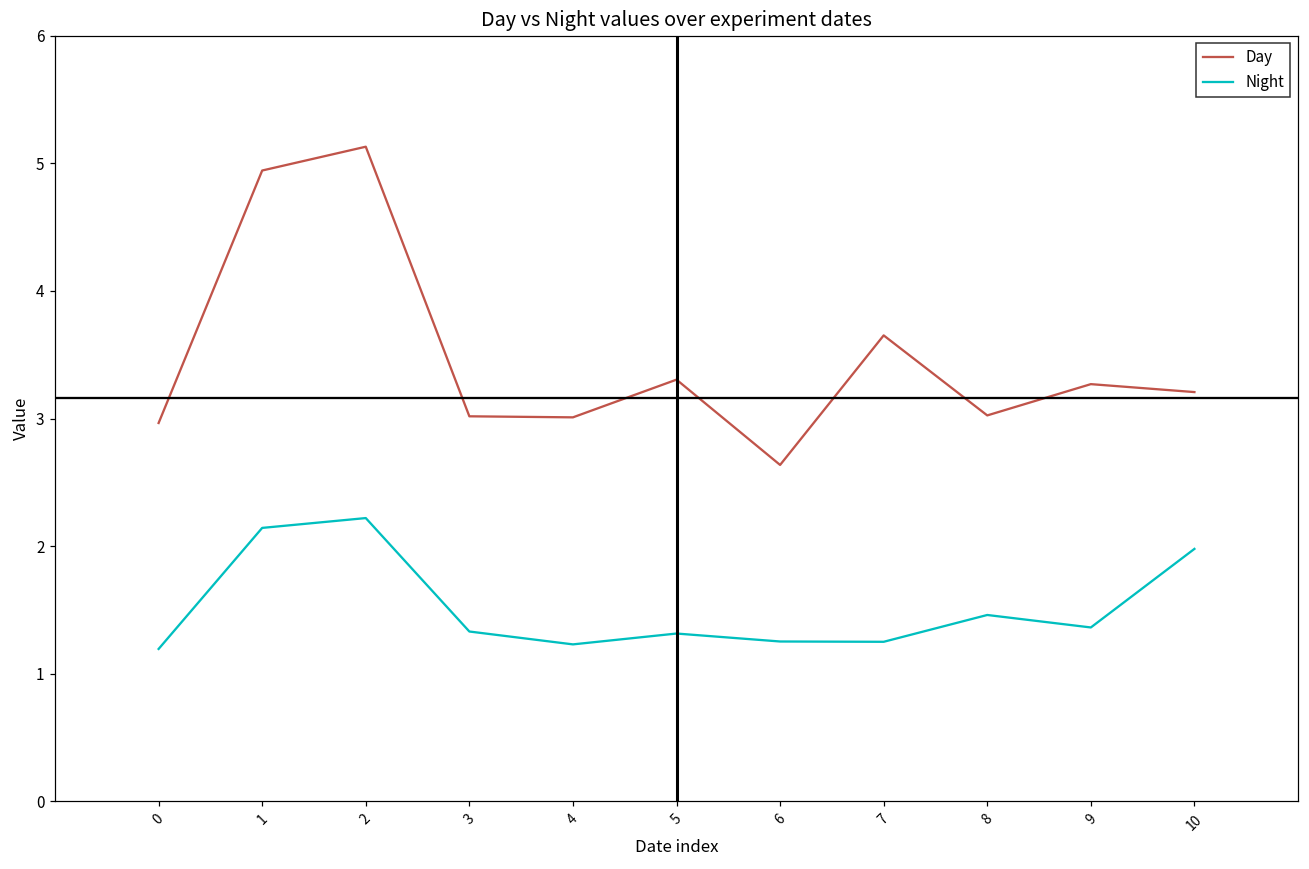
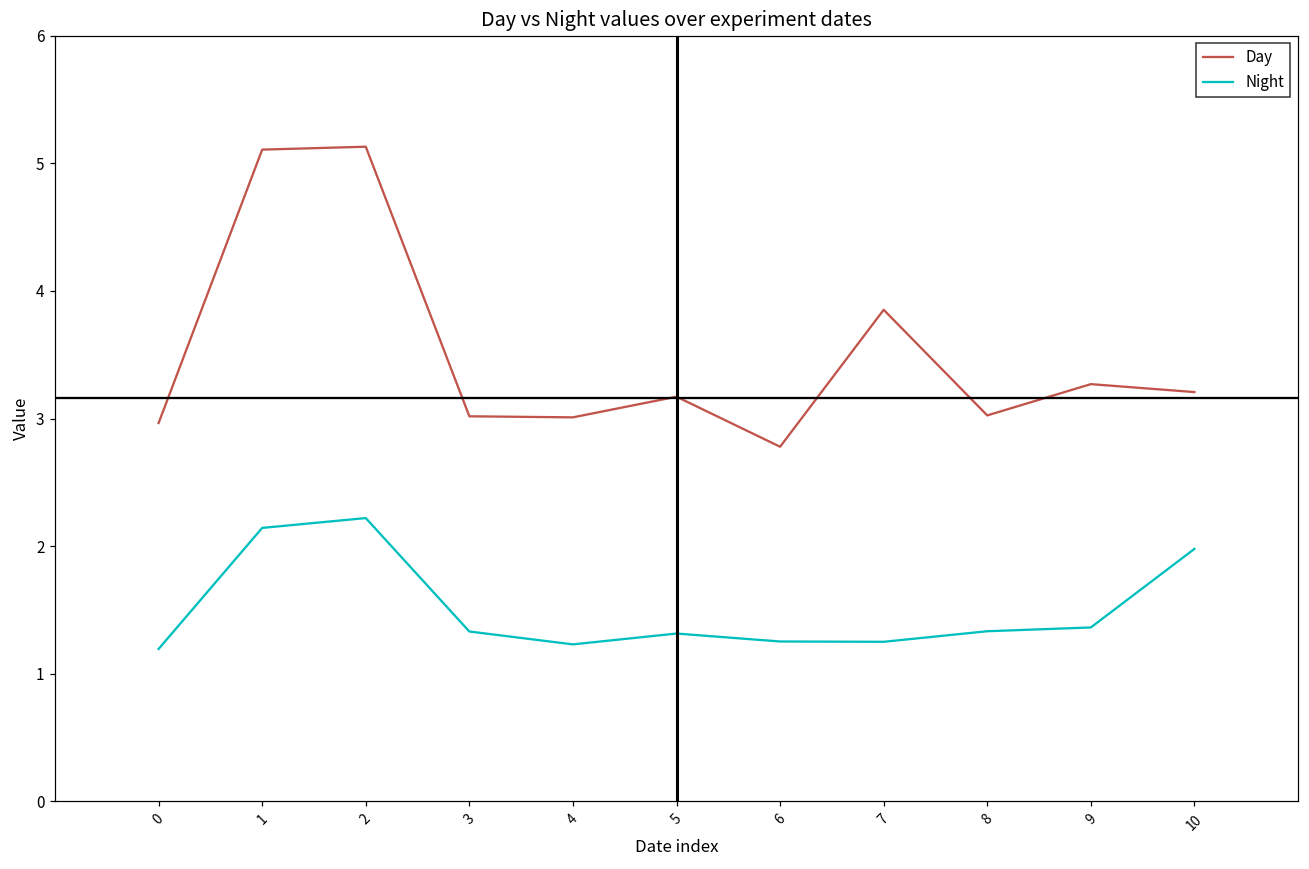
Day, 1: 4.94 -> 5.11
Day, 5: 3.30 -> 3.17
Day, 6: 2.64 -> 2.78
Day, 7: 3.65 -> 3.85
Night, 8: 1.46 -> 1.33
